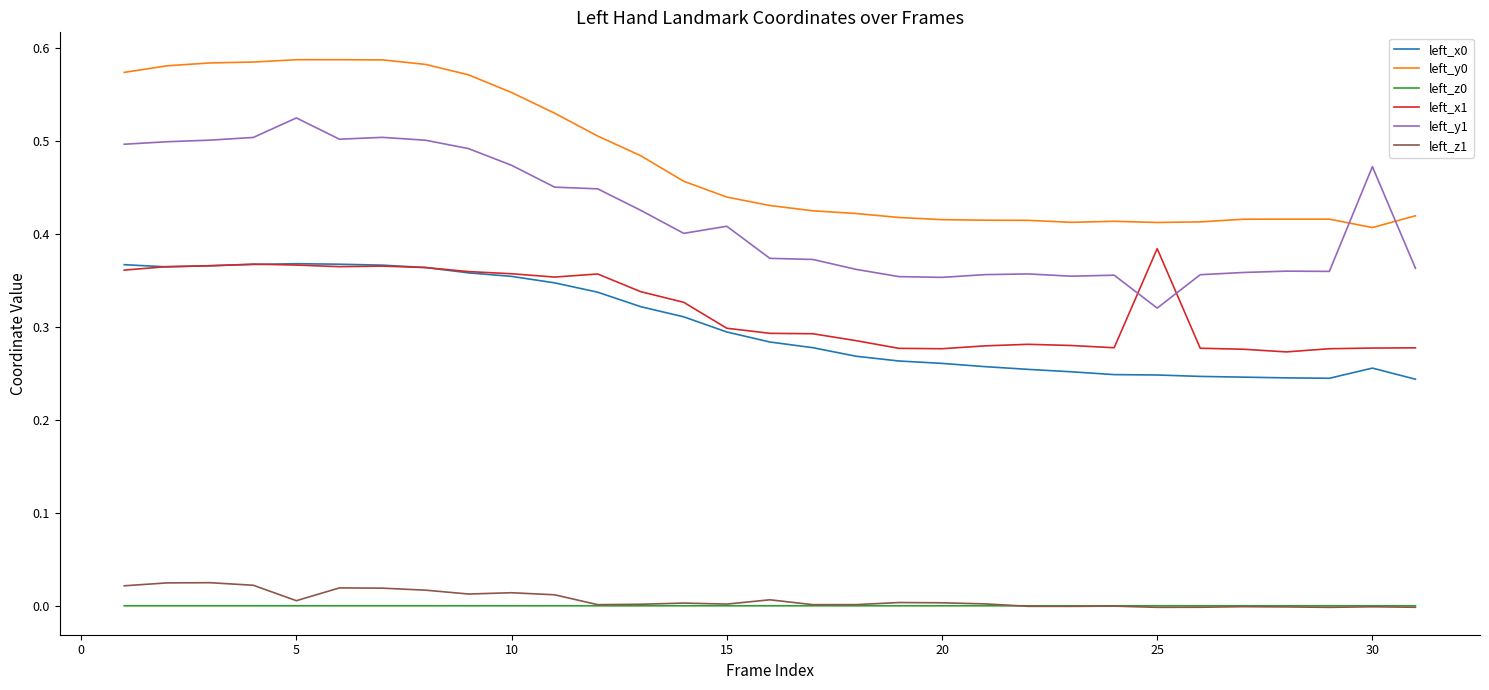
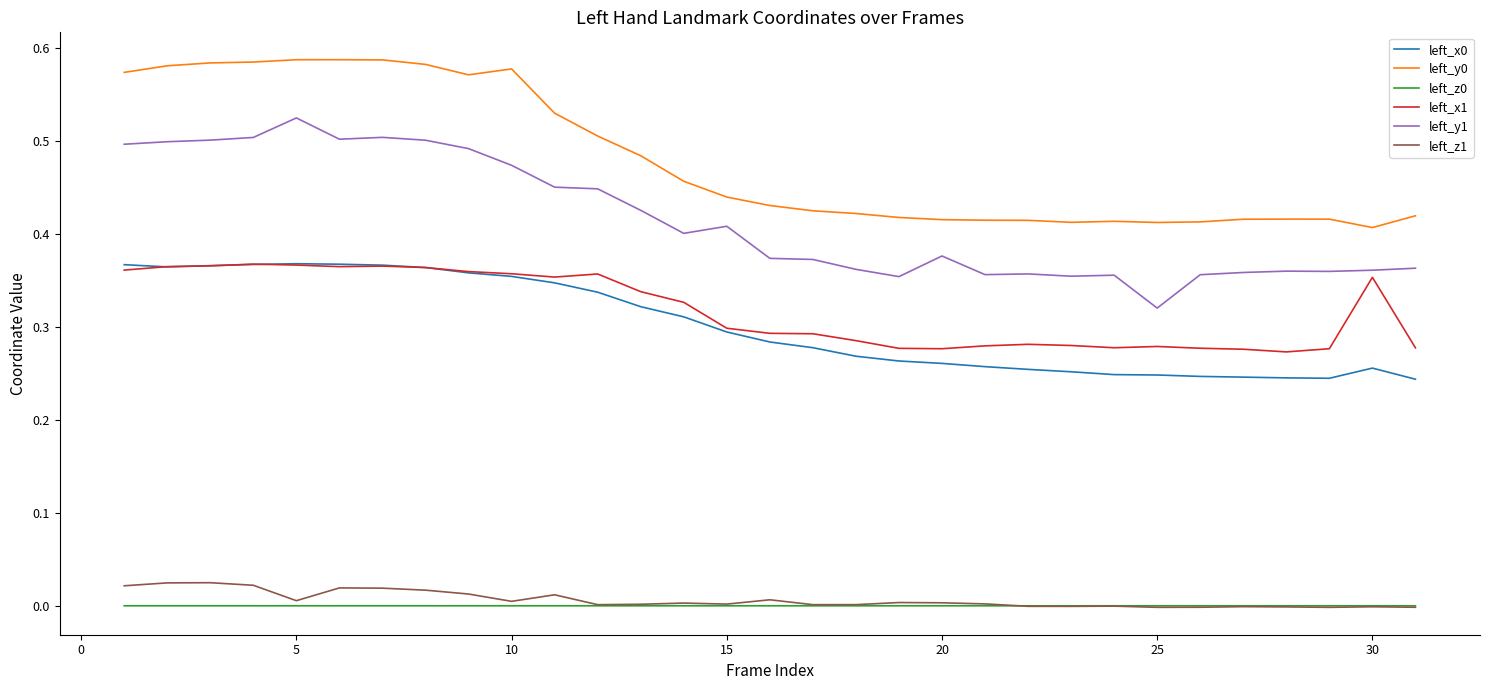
left_y0, 10: 0.55 -> 0.58
left_z1, 10: 0.01 -> 0.00
left_y1, 20: 0.35 -> 0.38
left_x1, 25: 0.38 -> 0.28
left_x1, 30: 0.28 -> 0.35
left_y1, 30: 0.47 -> 0.36
